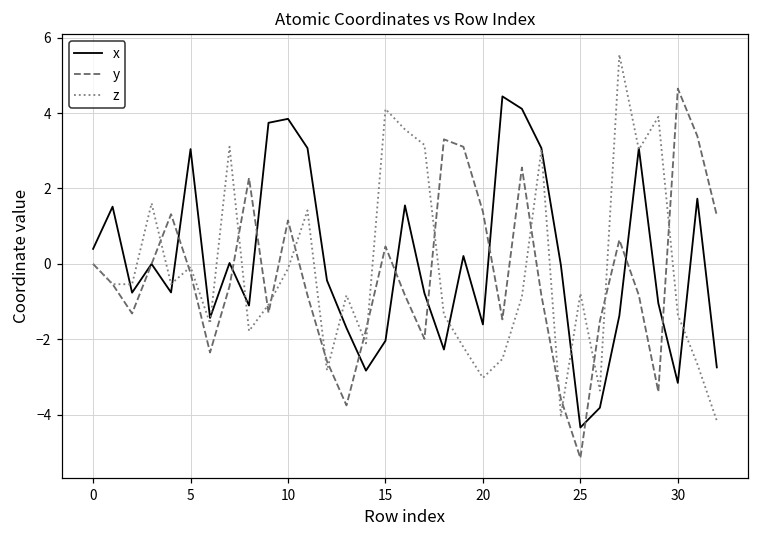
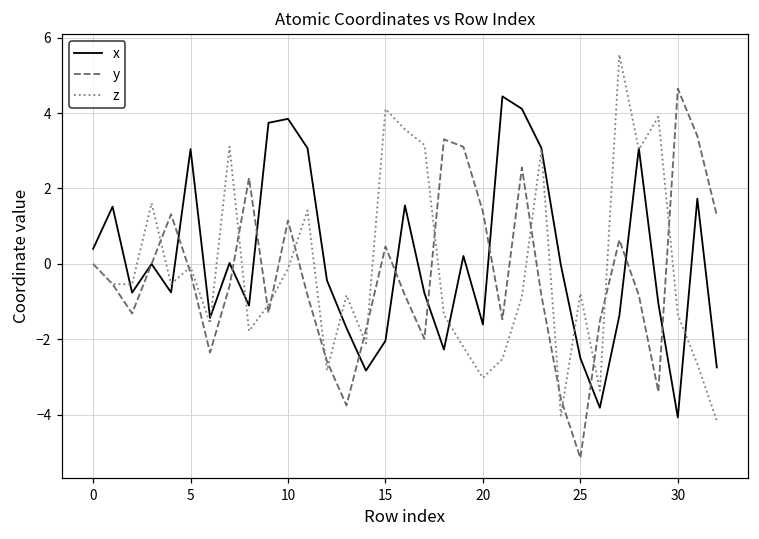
x, 25: -4.3 -> -2.5
x, 30: -3.2 -> -4.1
